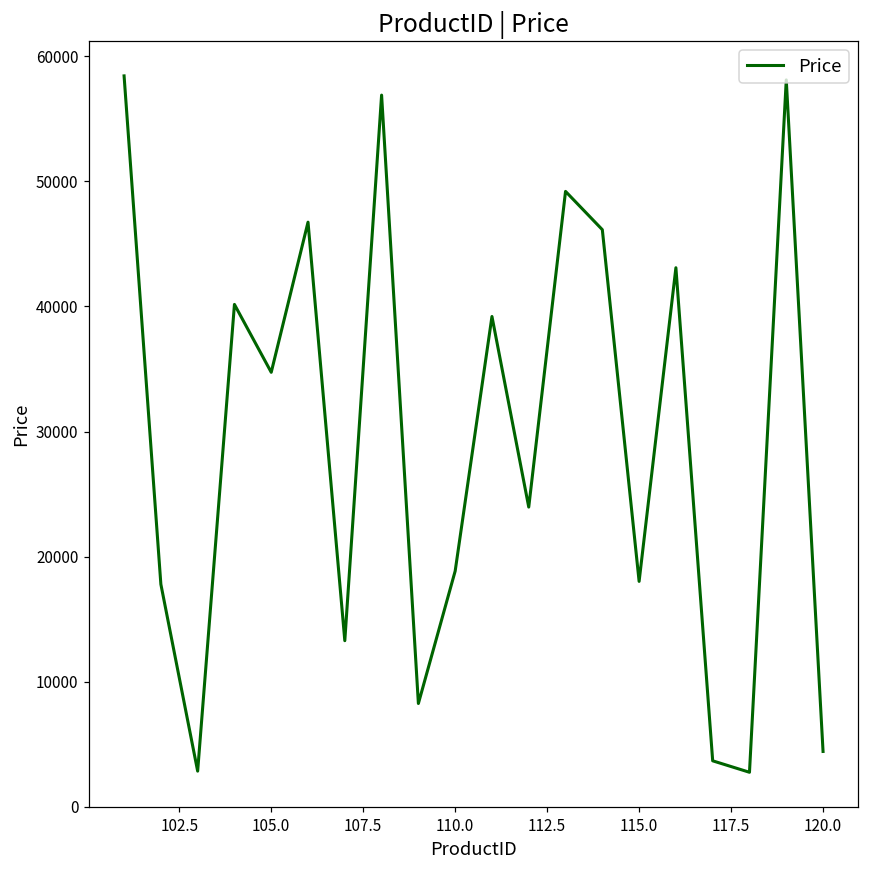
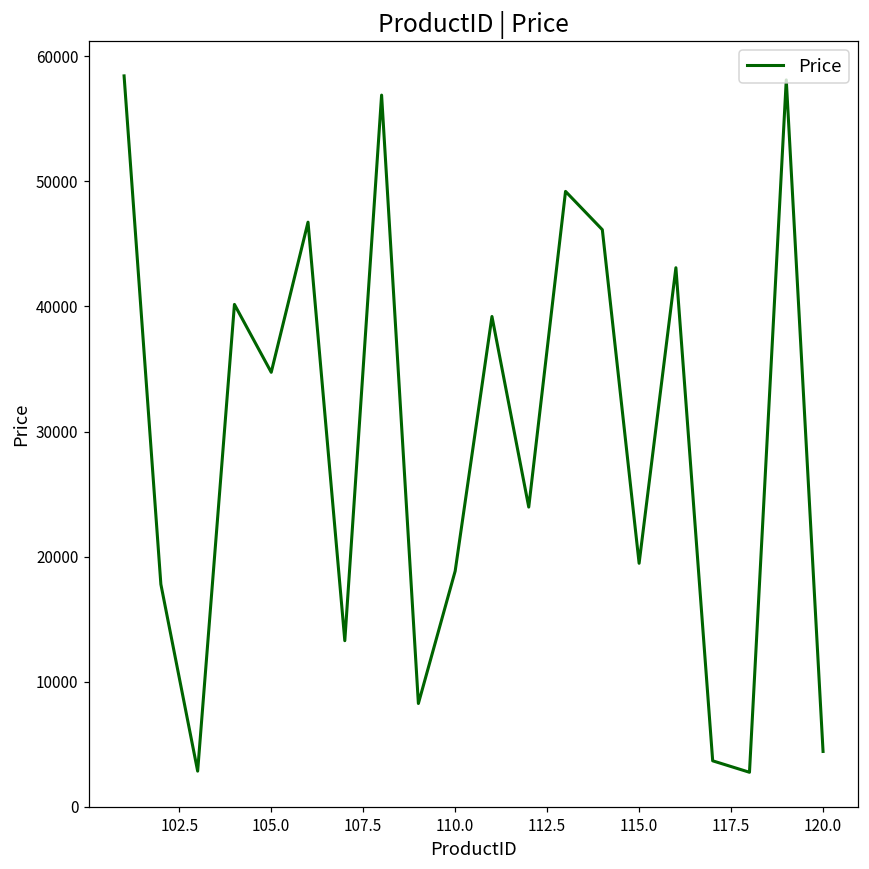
115.0: 18000 -> 19500
